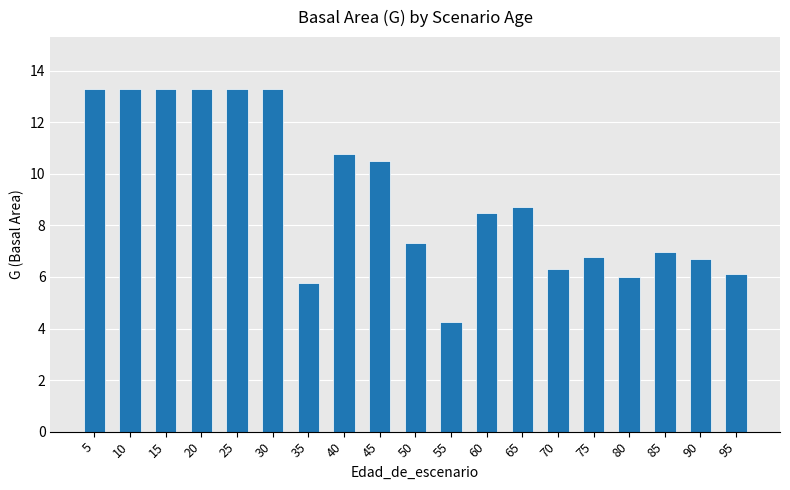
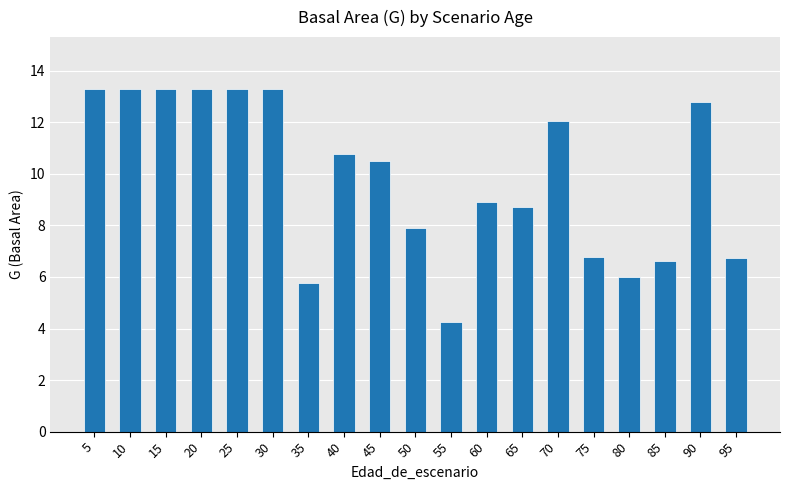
50: 7.3 -> 7.9
60: 8.5 -> 8.9
70: 6.3 -> 12.1
85: 7.0 -> 6.6
90: 6.7 -> 12.8
95: 6.1 -> 6.7
